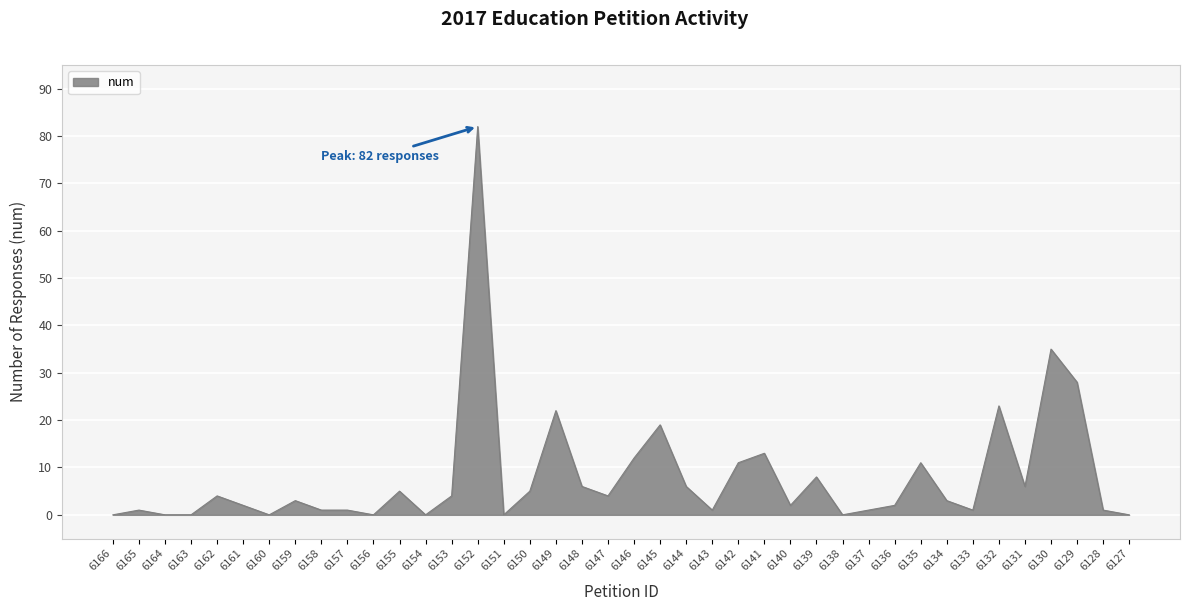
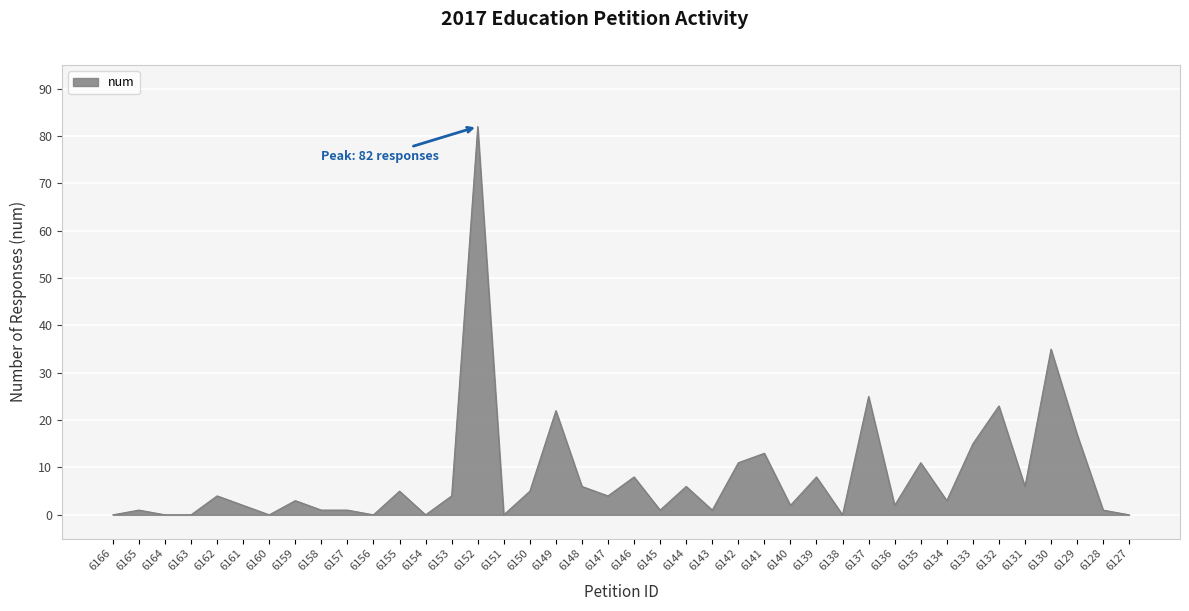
6146: 12 -> 8
6145: 19 -> 1
6137: 1 -> 25
6133: 1 -> 15
6129: 28 -> 17
